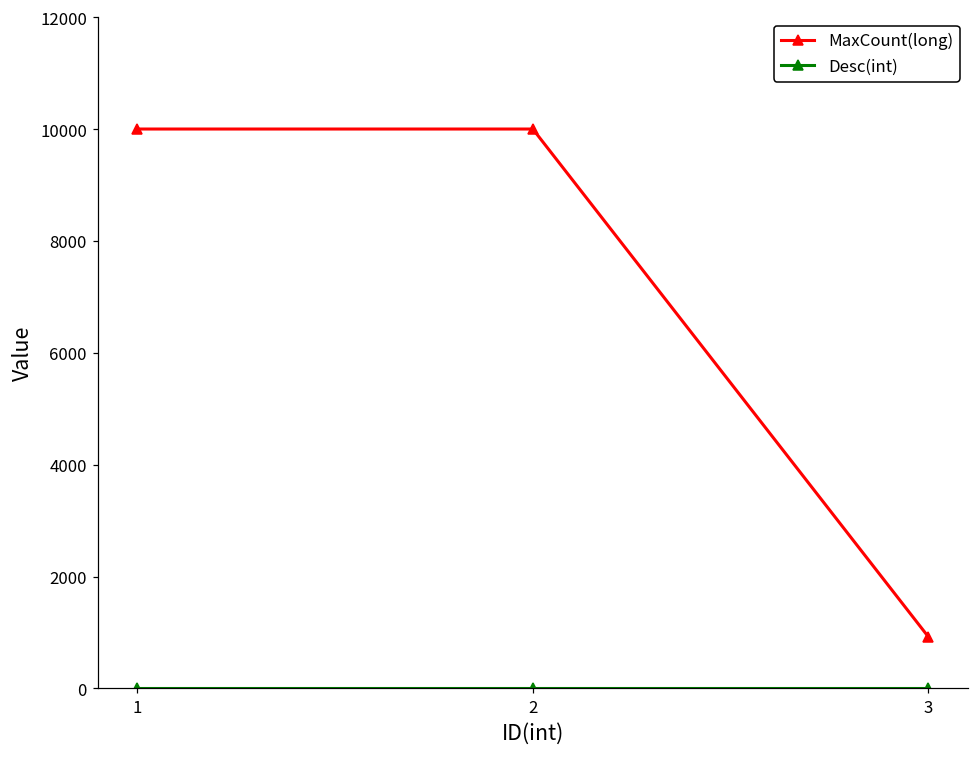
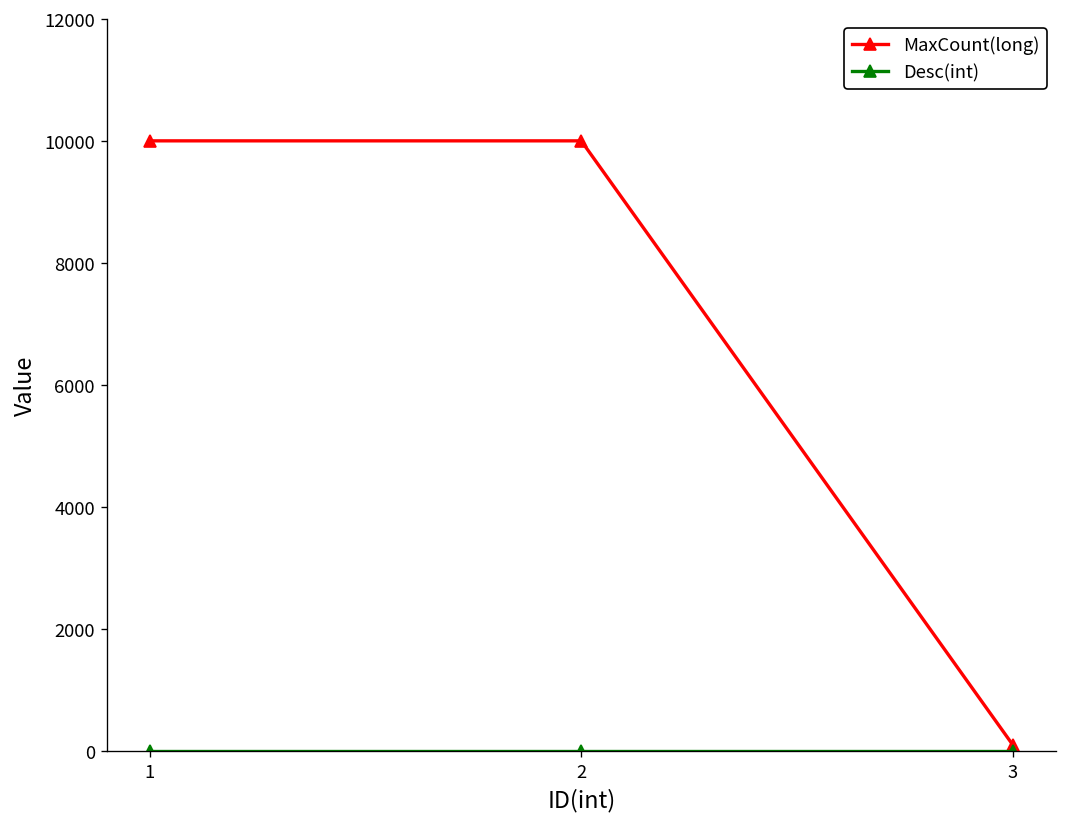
MaxCount(long), 3: 900 -> 100
